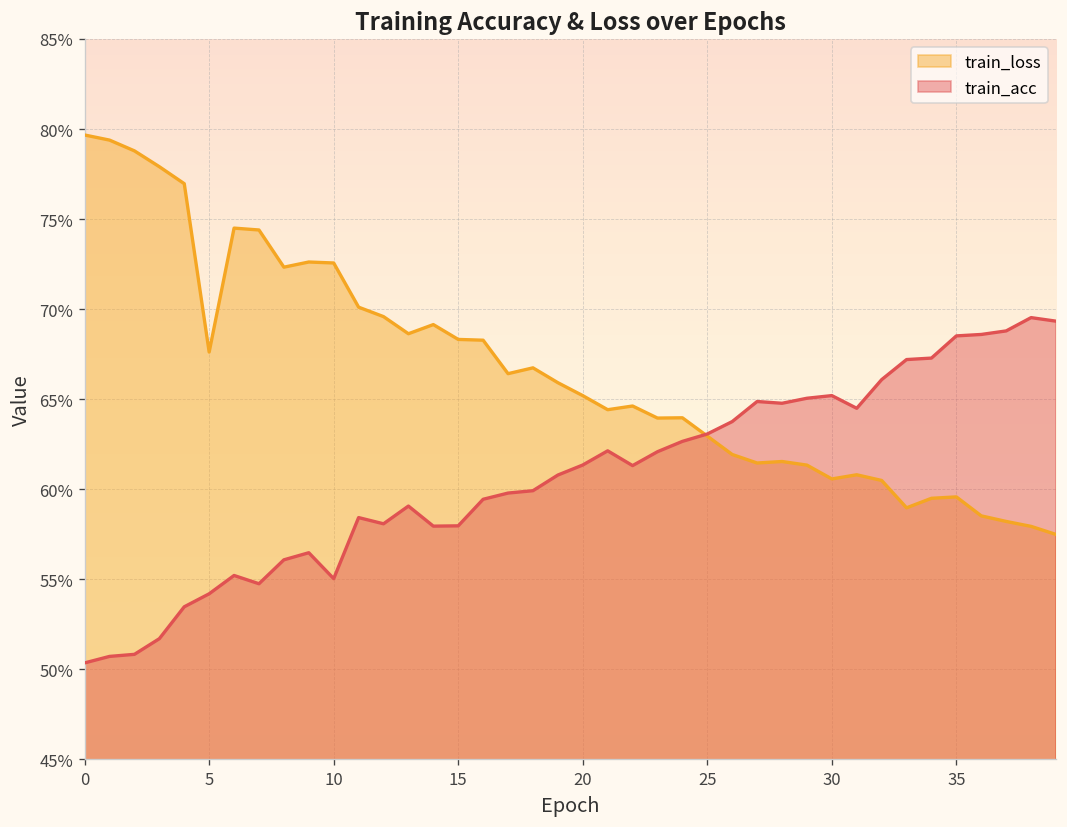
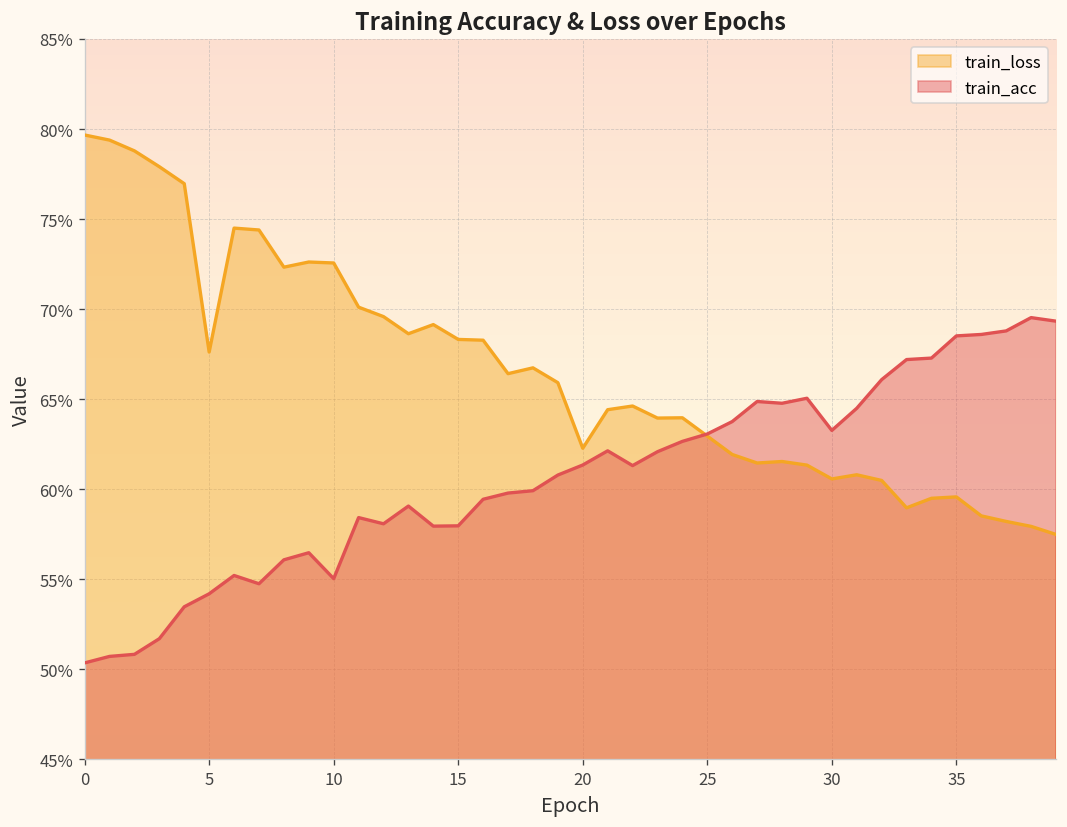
train_loss, 20: 65.2% -> 62.3%
train_acc, 30: 65.2% -> 63.3%
